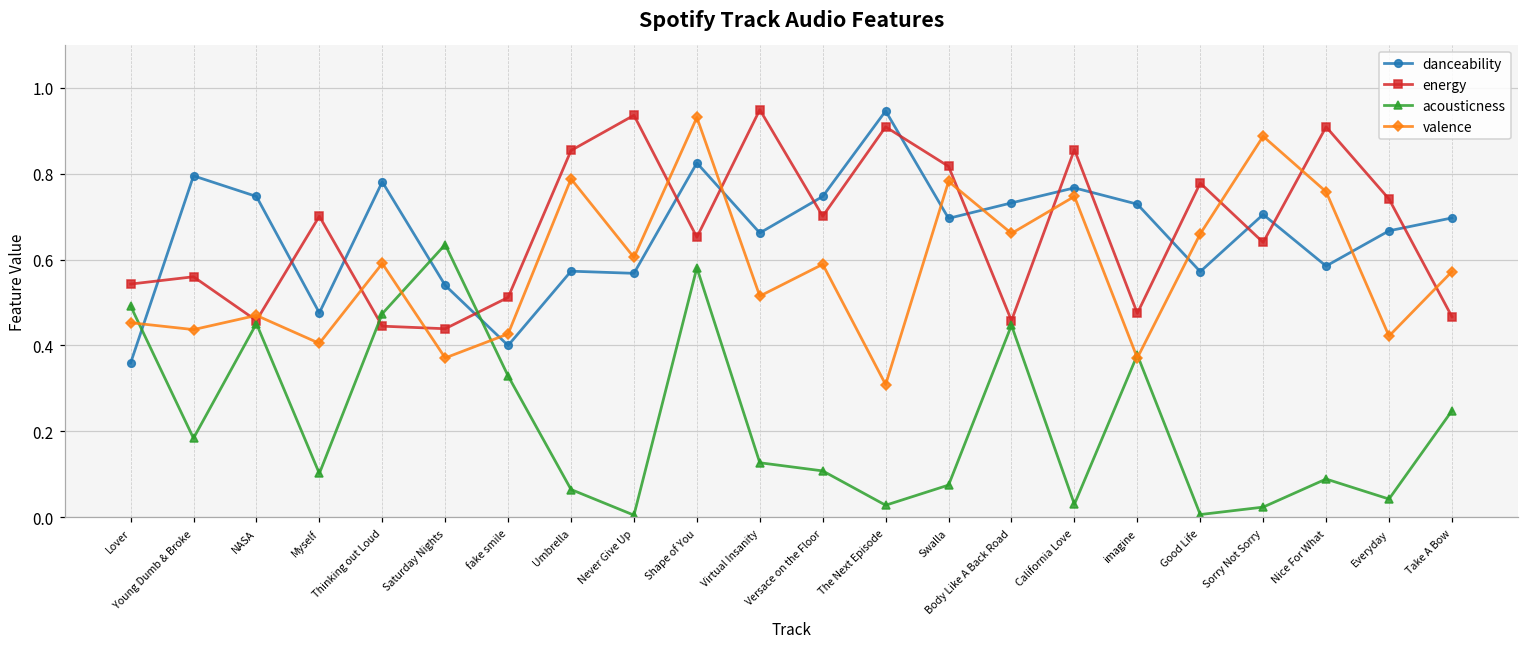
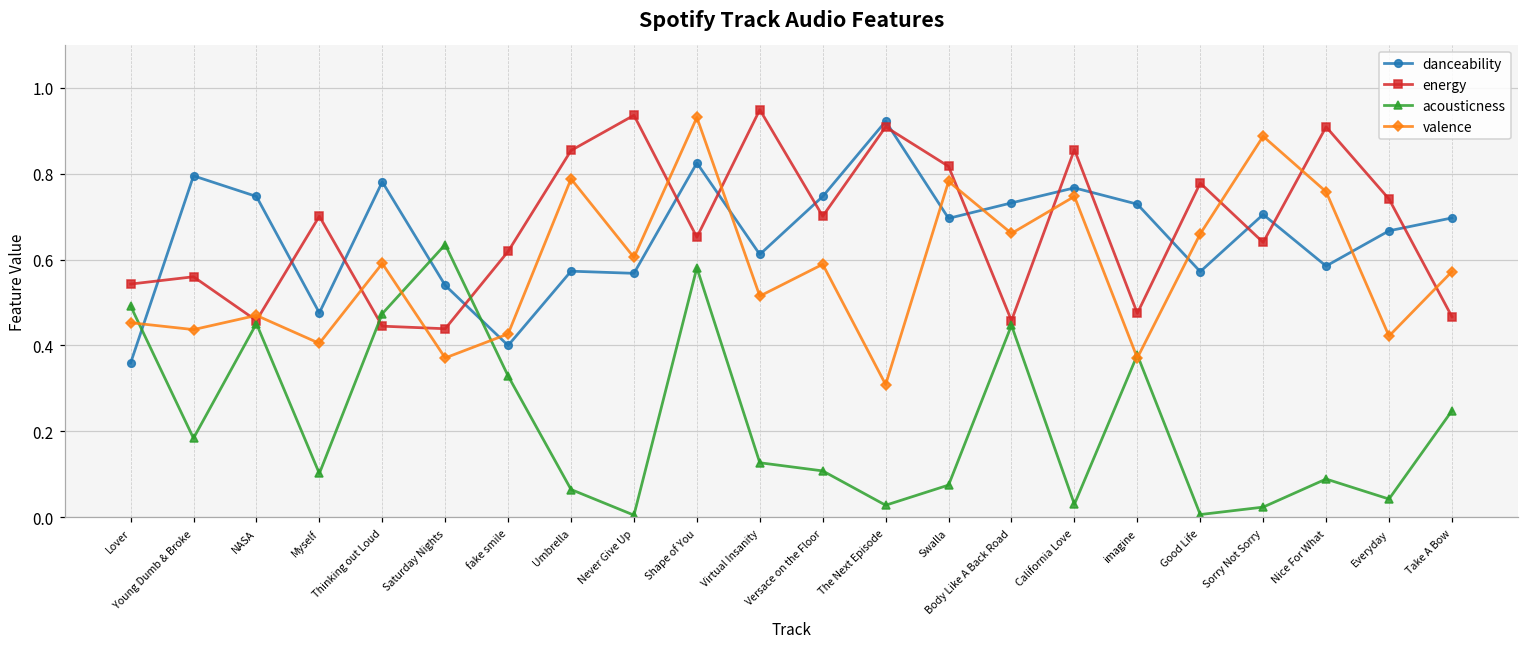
energy, fake smile: 0.51 -> 0.62
danceability, Virtual Insanity: 0.66 -> 0.61
danceability, The Next Episode: 0.95 -> 0.92
